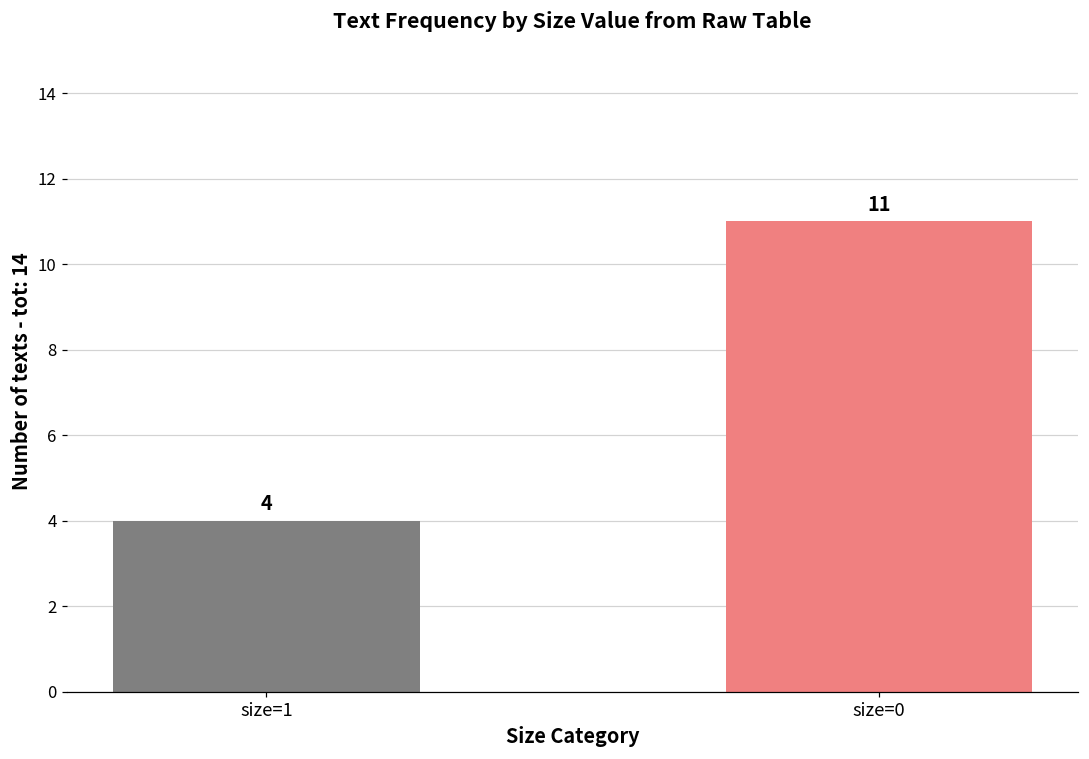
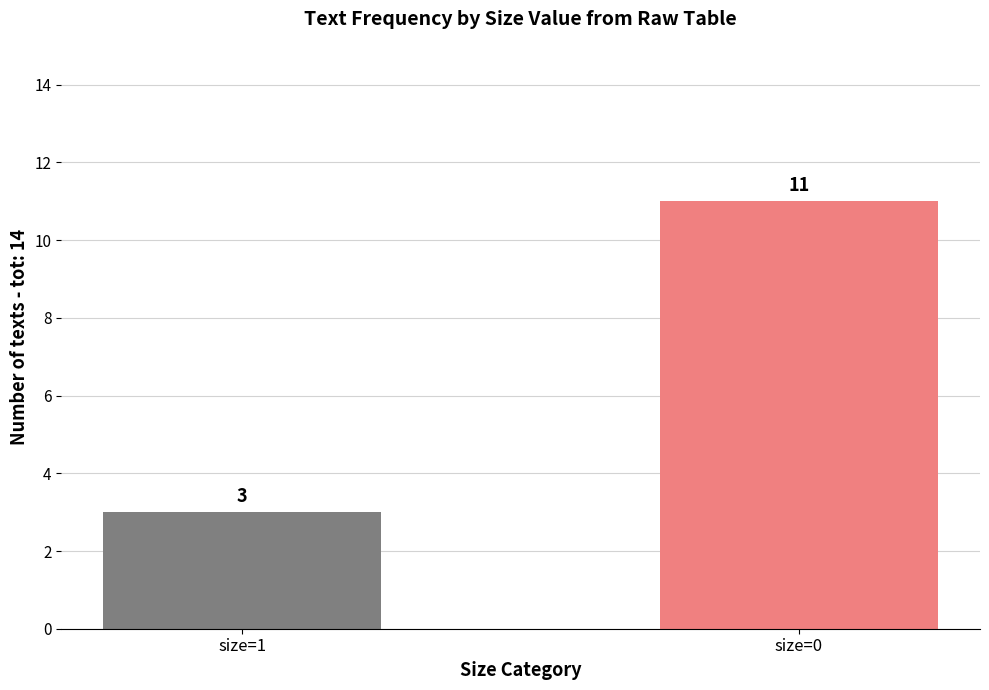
size=1: 4 -> 3
